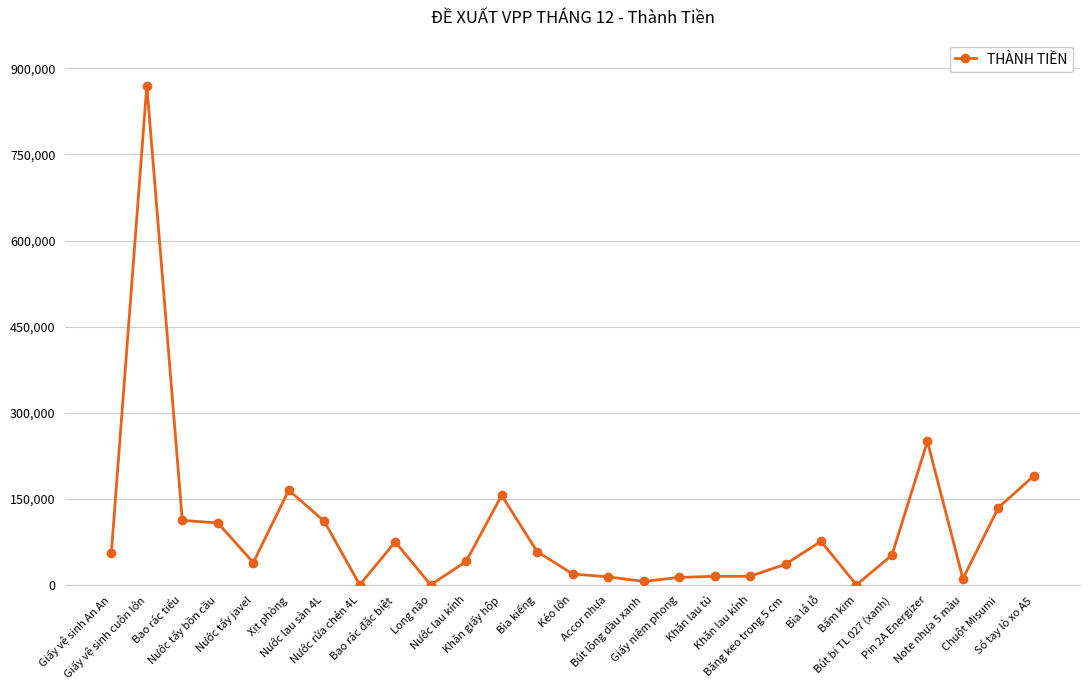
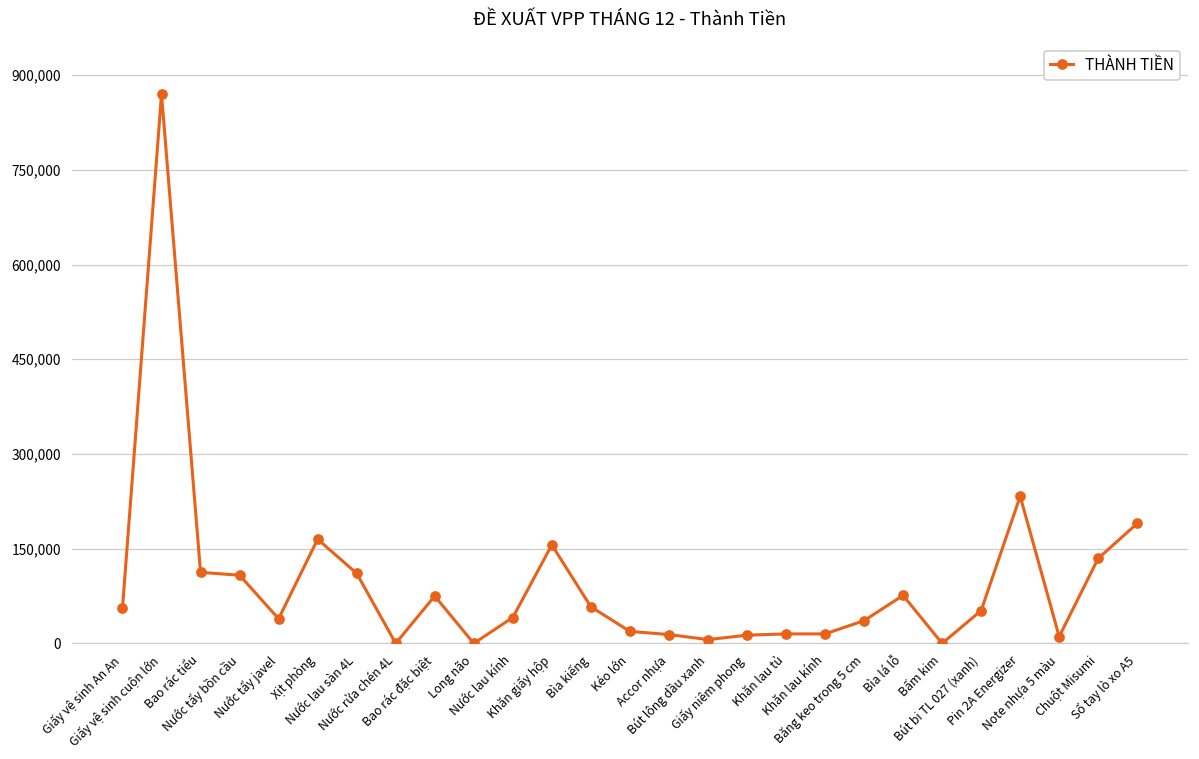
Pin 2A Energizer: 250,000 -> 230,000
